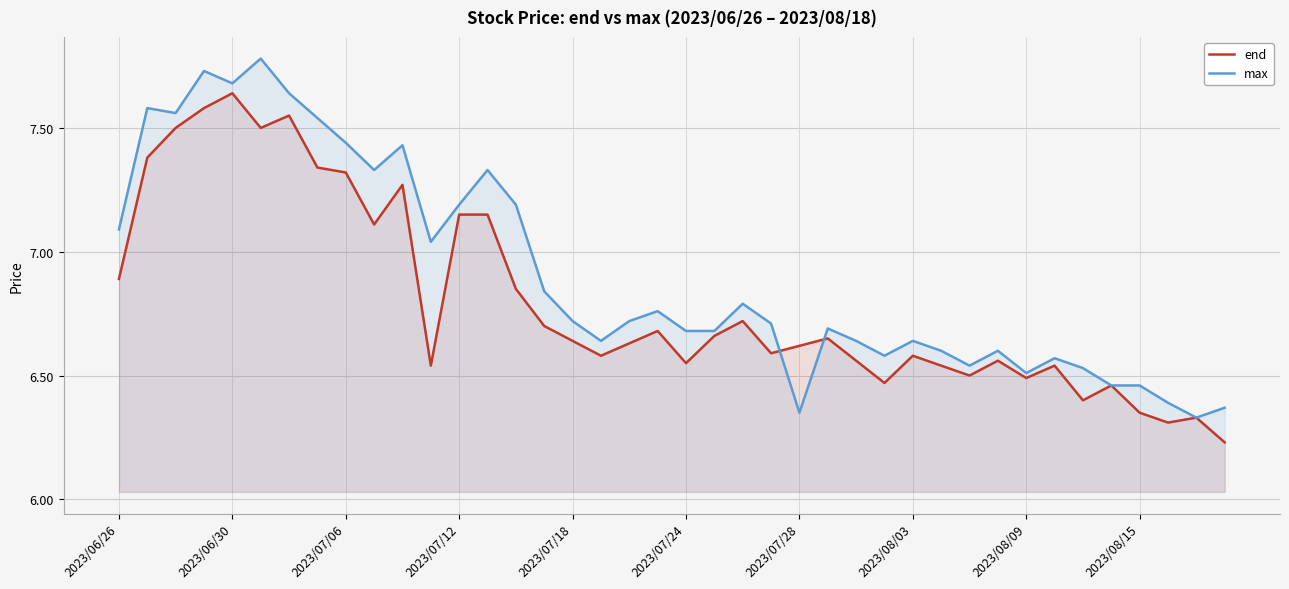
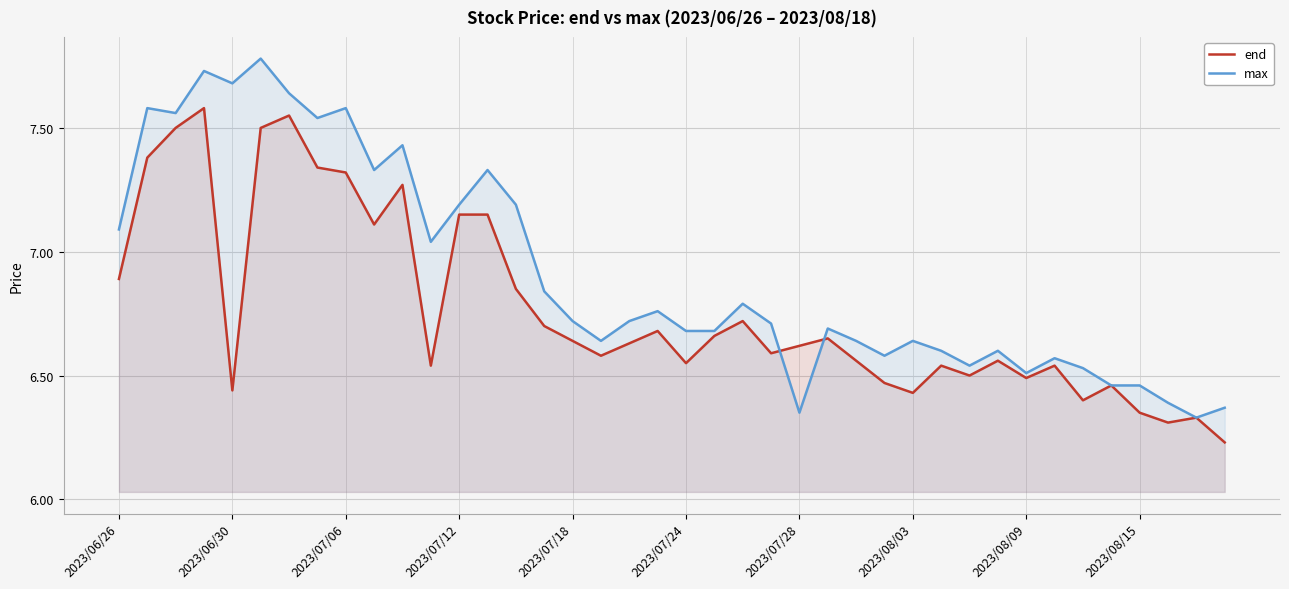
end, 2023/06/30: 7.64 -> 6.44
max, 2023/07/06: 7.44 -> 7.58
end, 2023/08/03: 6.58 -> 6.43
